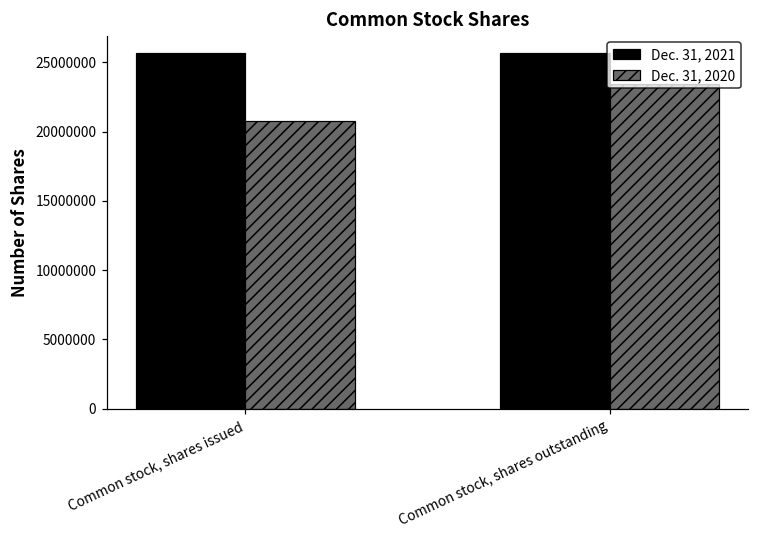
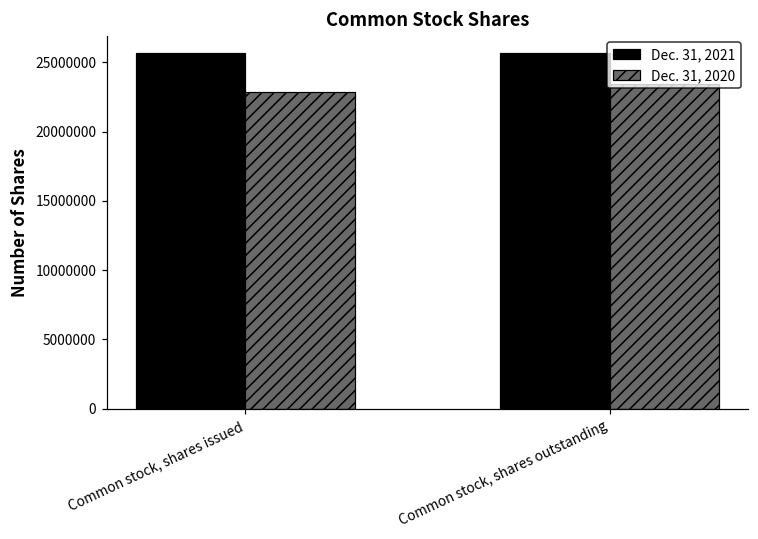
Dec. 31, 2020, Common stock, shares issued: 20700000 -> 22800000
